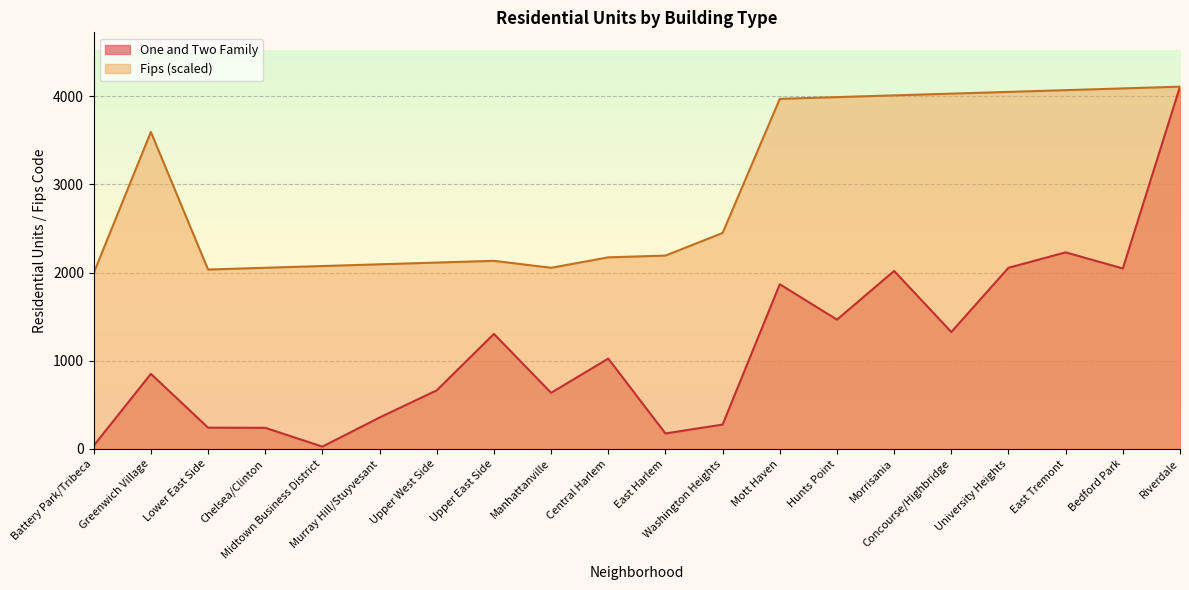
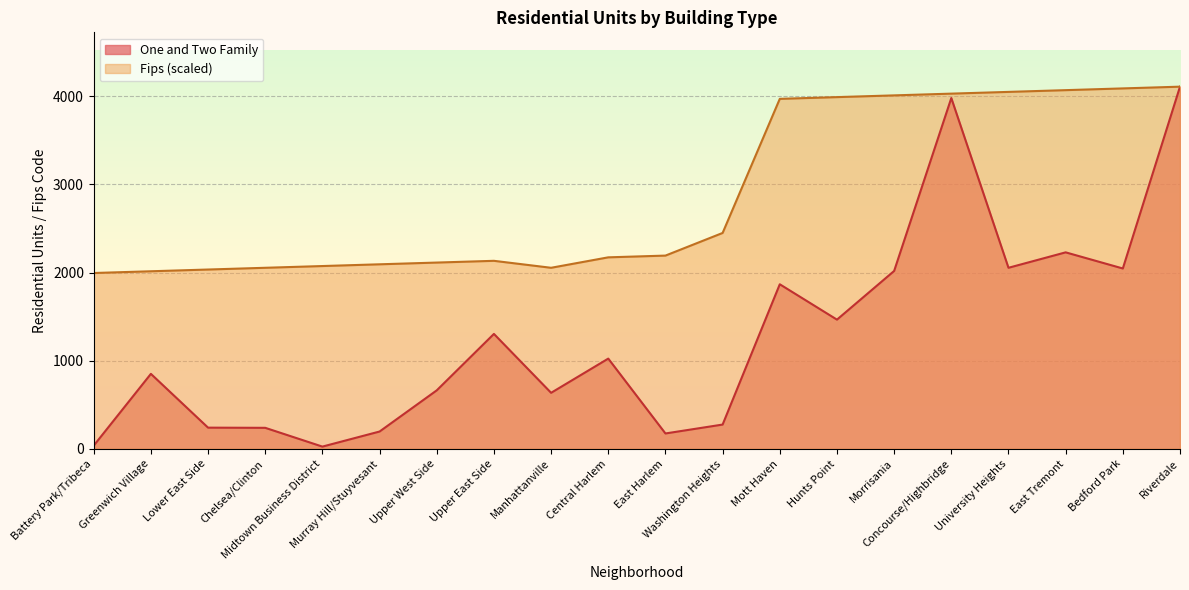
Fips (scaled), Greenwich Village: 3600 -> 2000
One and Two Family, Murray Hill/Stuyvesant: 400 -> 200
One and Two Family, Concourse/Highbridge: 1300 -> 4000
